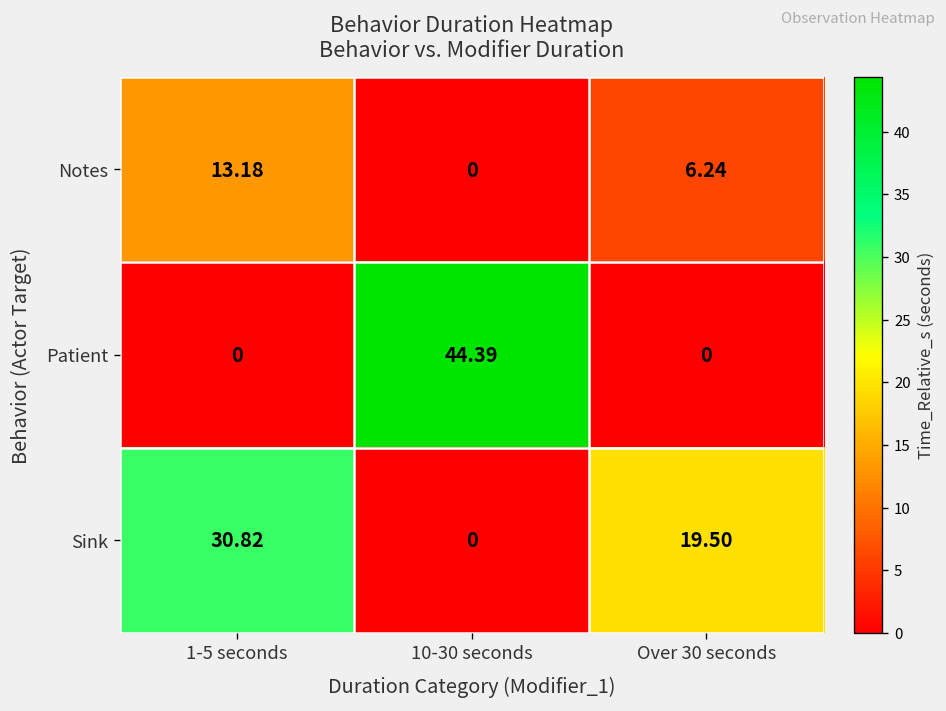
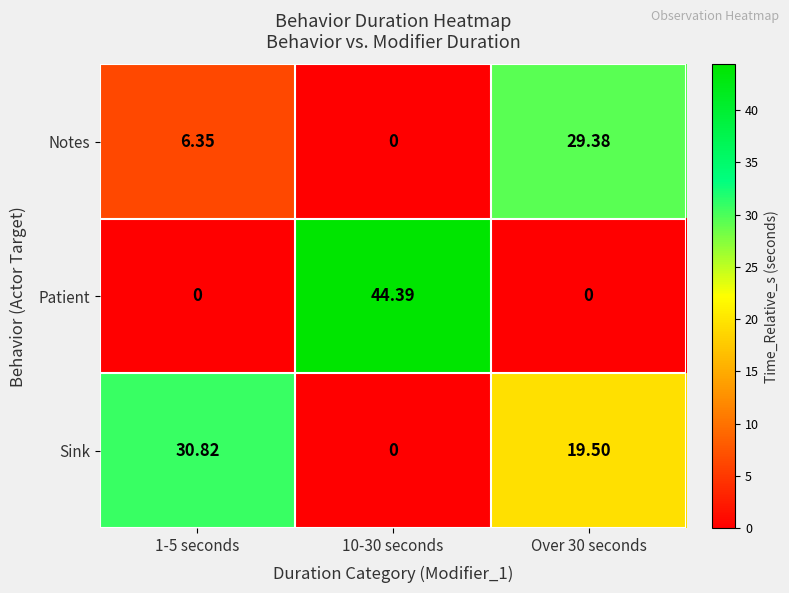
Notes, 1-5 seconds: 13.18 -> 6.35
Notes, Over 30 seconds: 6.24 -> 29.38
